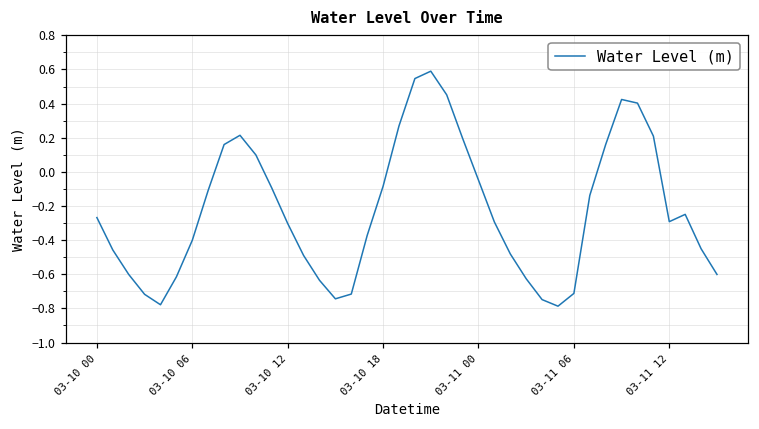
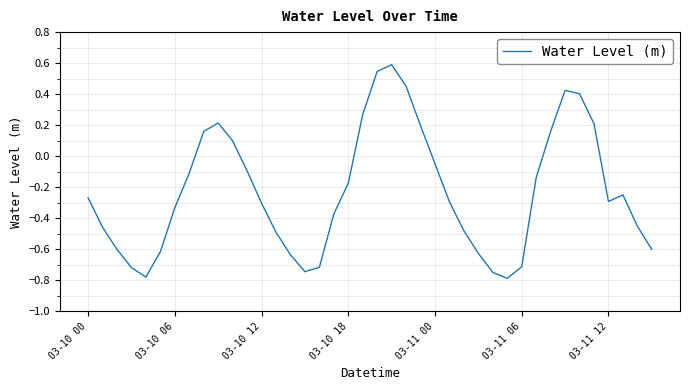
03-10 06: -0.40 -> -0.33
03-10 18: -0.08 -> -0.17
